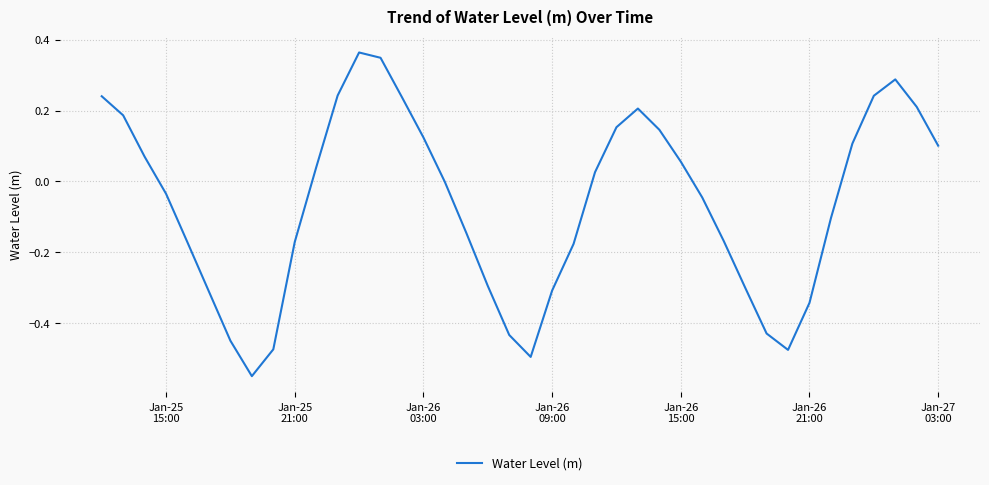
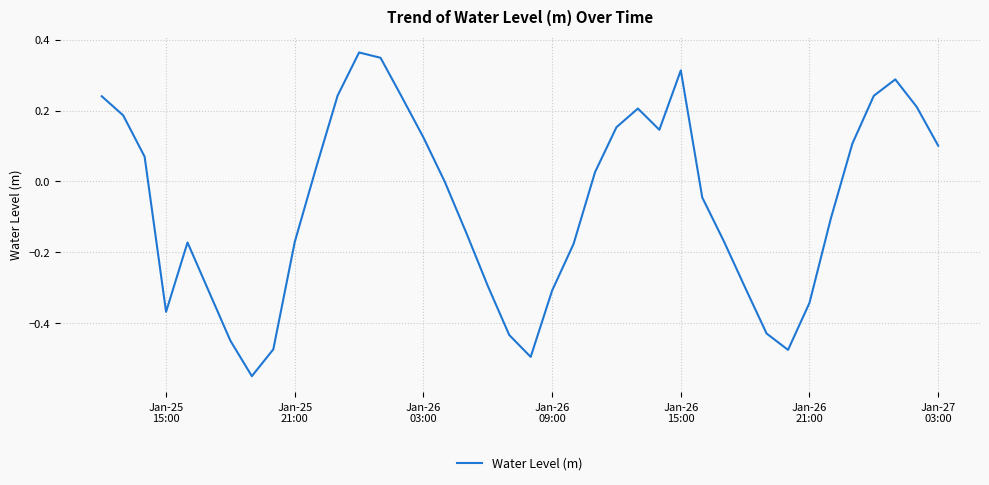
Jan-25 15:00: -0.03 -> -0.37
Jan-26 15:00: 0.06 -> 0.31
